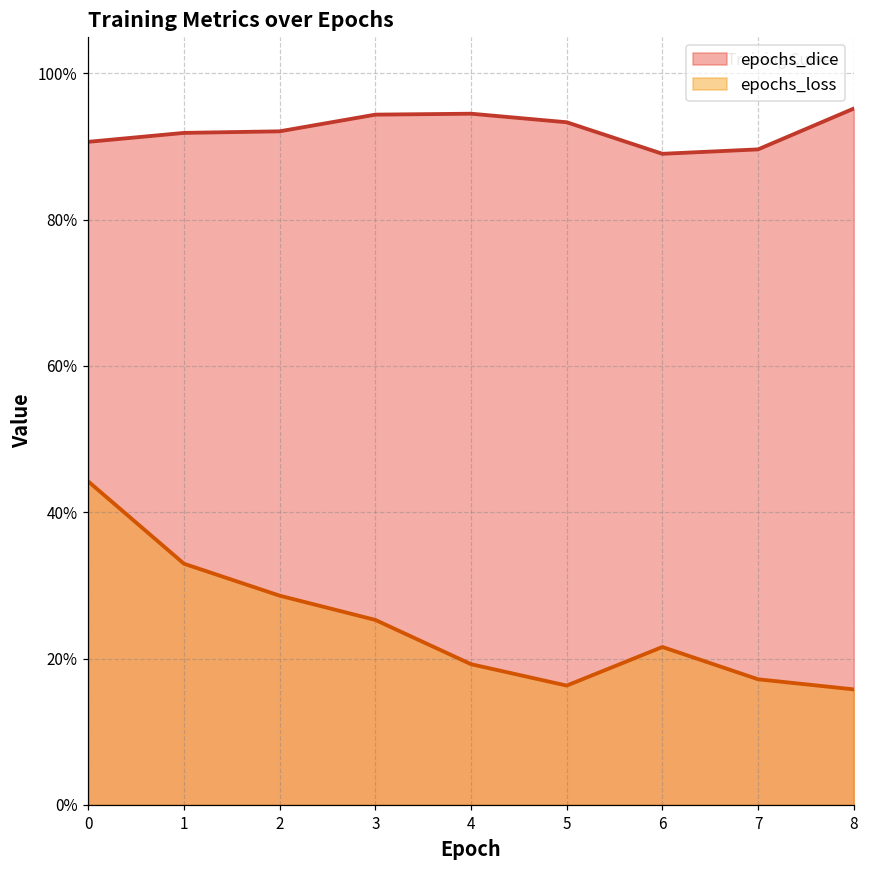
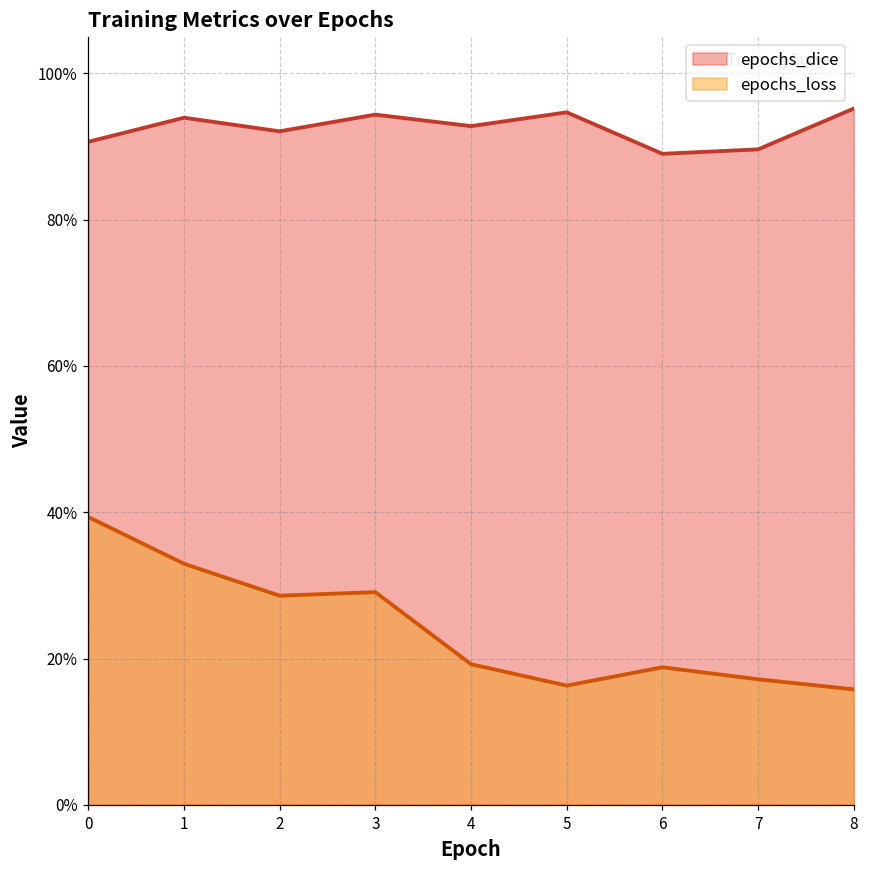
epochs_loss, 0: 44% -> 39%
epochs_dice, 1: 92% -> 94%
epochs_loss, 3: 25% -> 29%
epochs_dice, 4: 94% -> 93%
epochs_dice, 5: 93% -> 95%
epochs_loss, 6: 22% -> 19%
